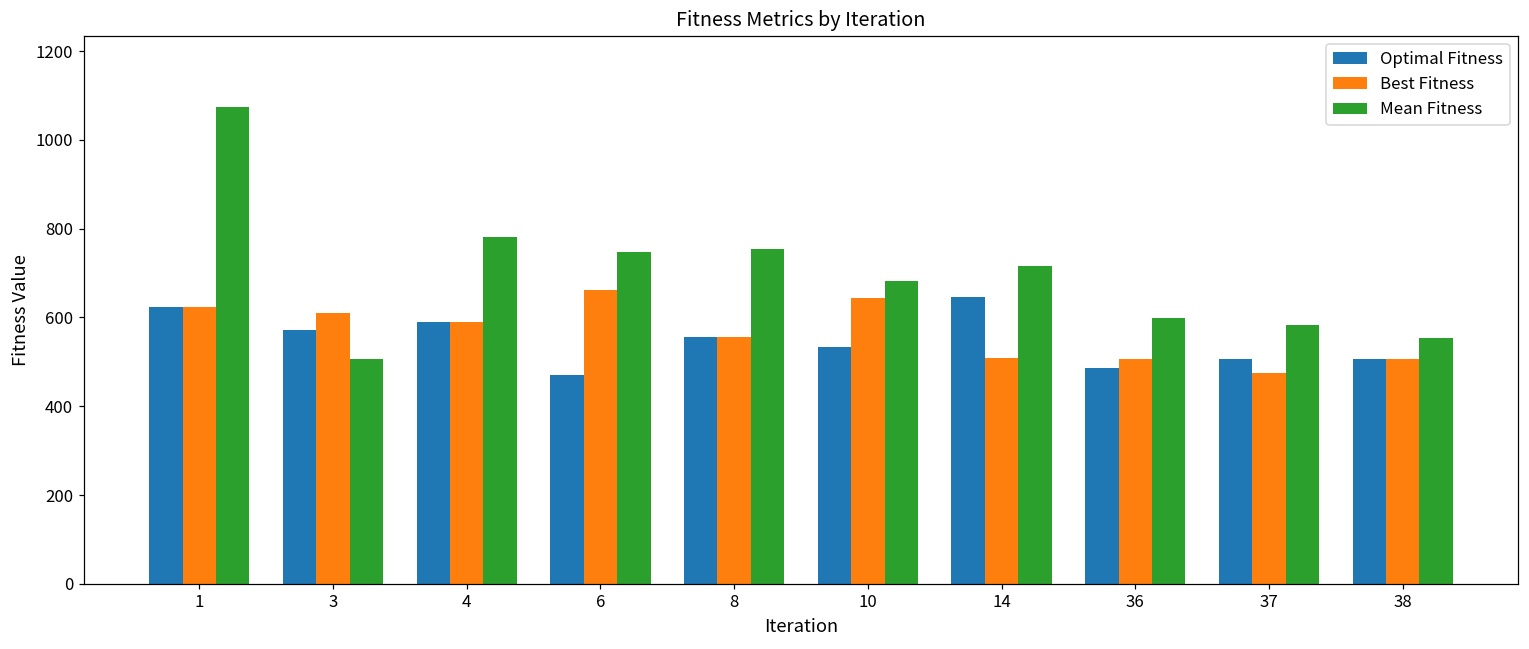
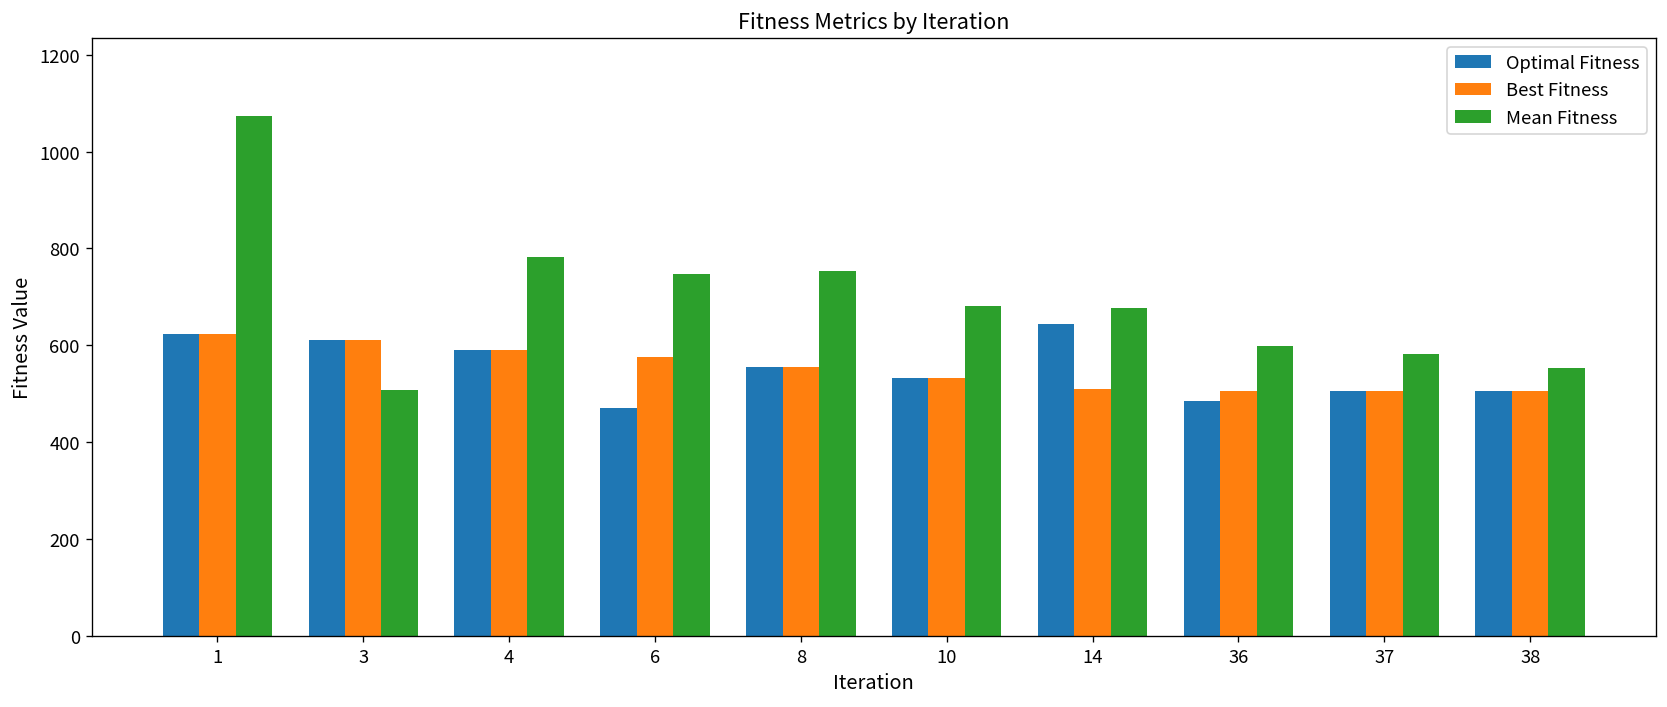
Optimal Fitness, 3: 570 -> 610
Best Fitness, 6: 660 -> 580
Best Fitness, 10: 640 -> 530
Mean Fitness, 14: 720 -> 680
Best Fitness, 37: 480 -> 510
